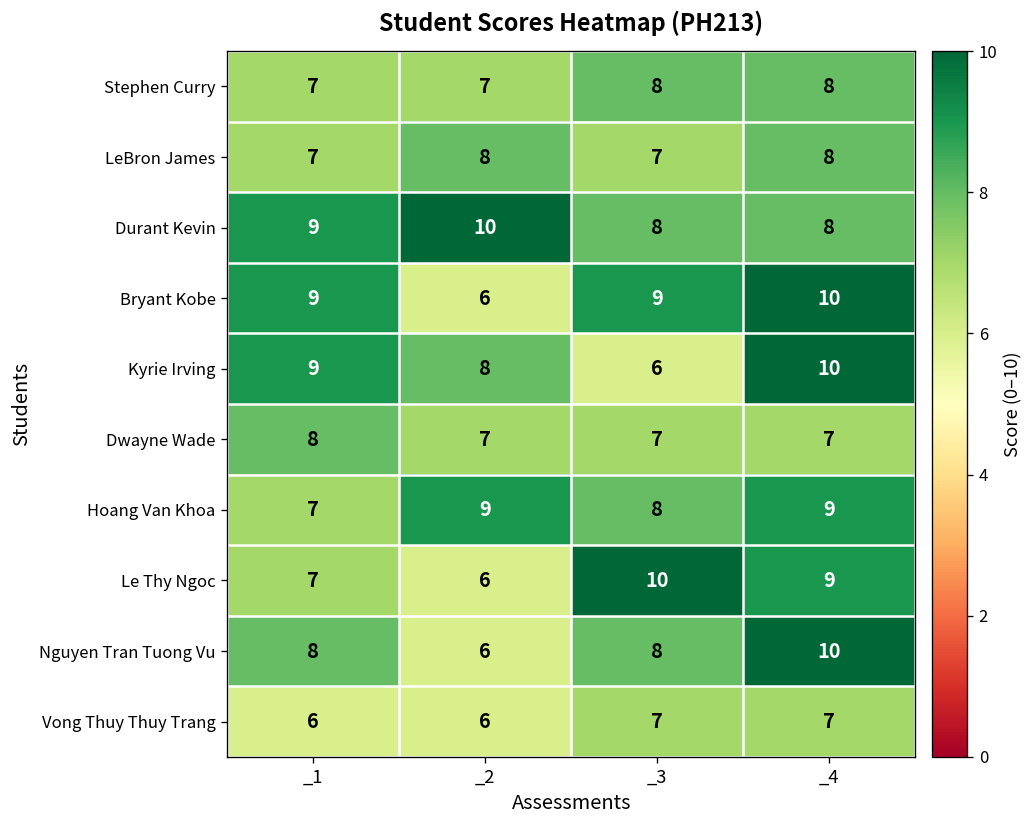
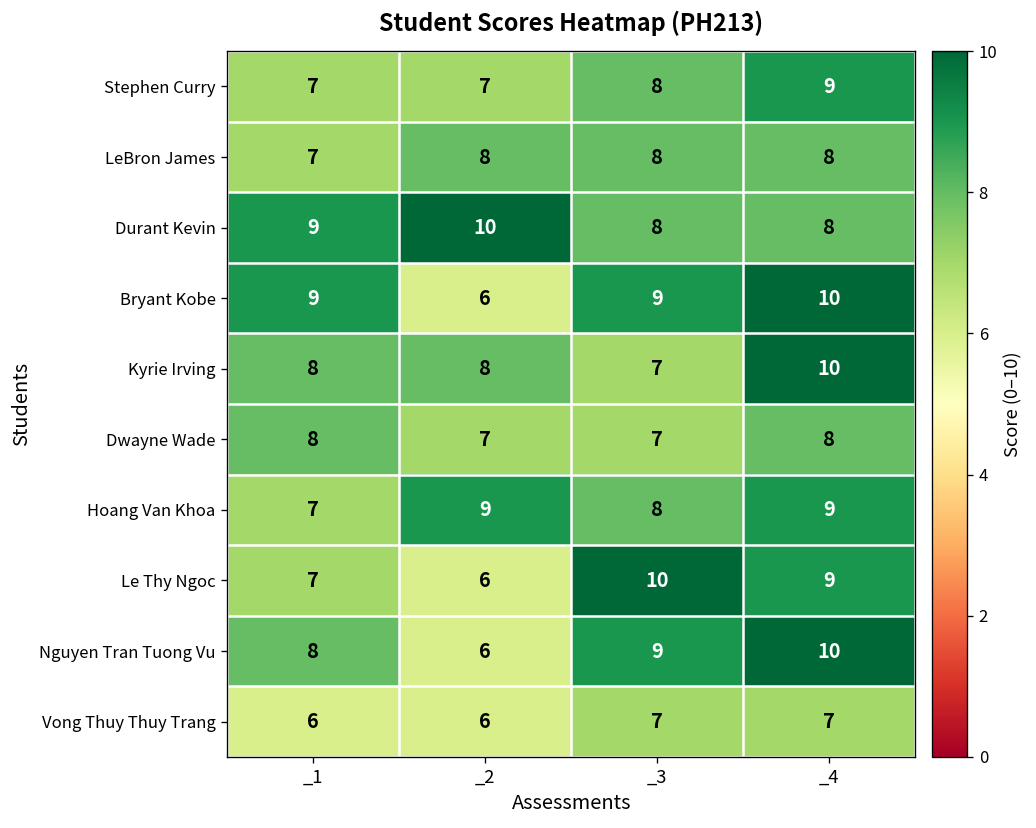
Stephen Curry, _4: 8 -> 9
LeBron James, _3: 7 -> 8
Kyrie Irving, _1: 9 -> 8
Kyrie Irving, _3: 6 -> 7
Dwayne Wade, _4: 7 -> 8
Nguyen Tran Tuong Vu, _3: 8 -> 9
